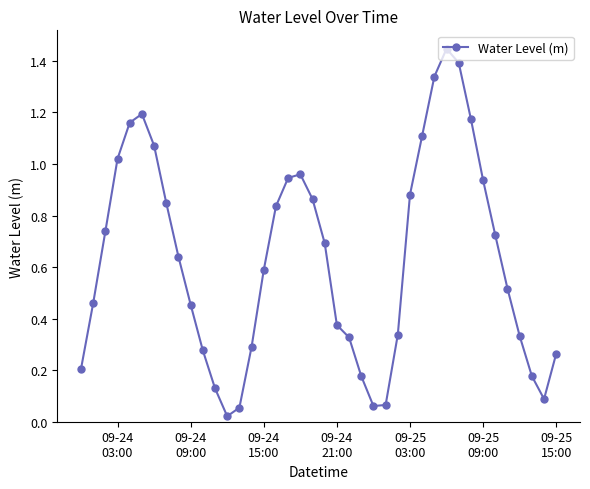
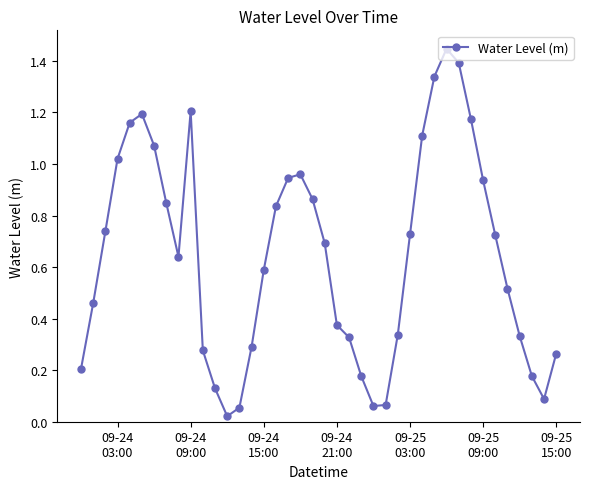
09-24 09:00: 0.45 -> 1.20
09-25 03:00: 0.88 -> 0.73
